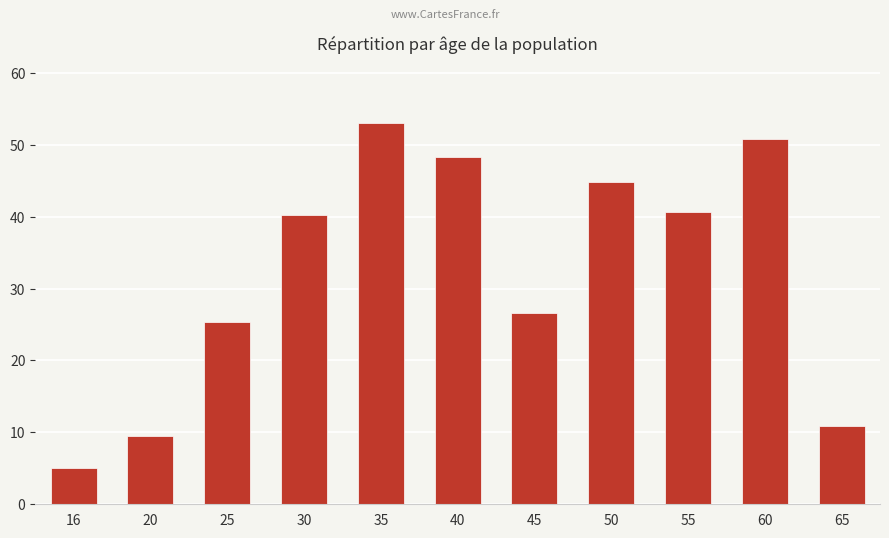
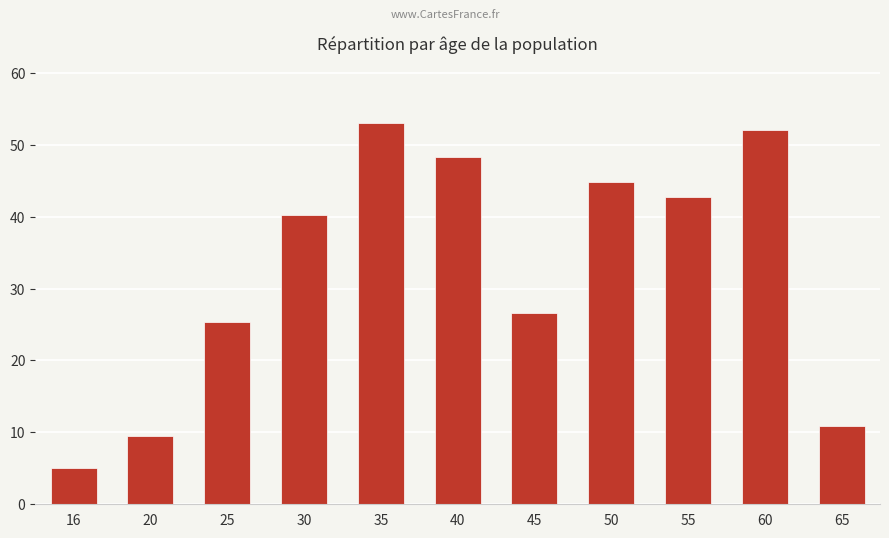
55: 41 -> 43
60: 51 -> 52
